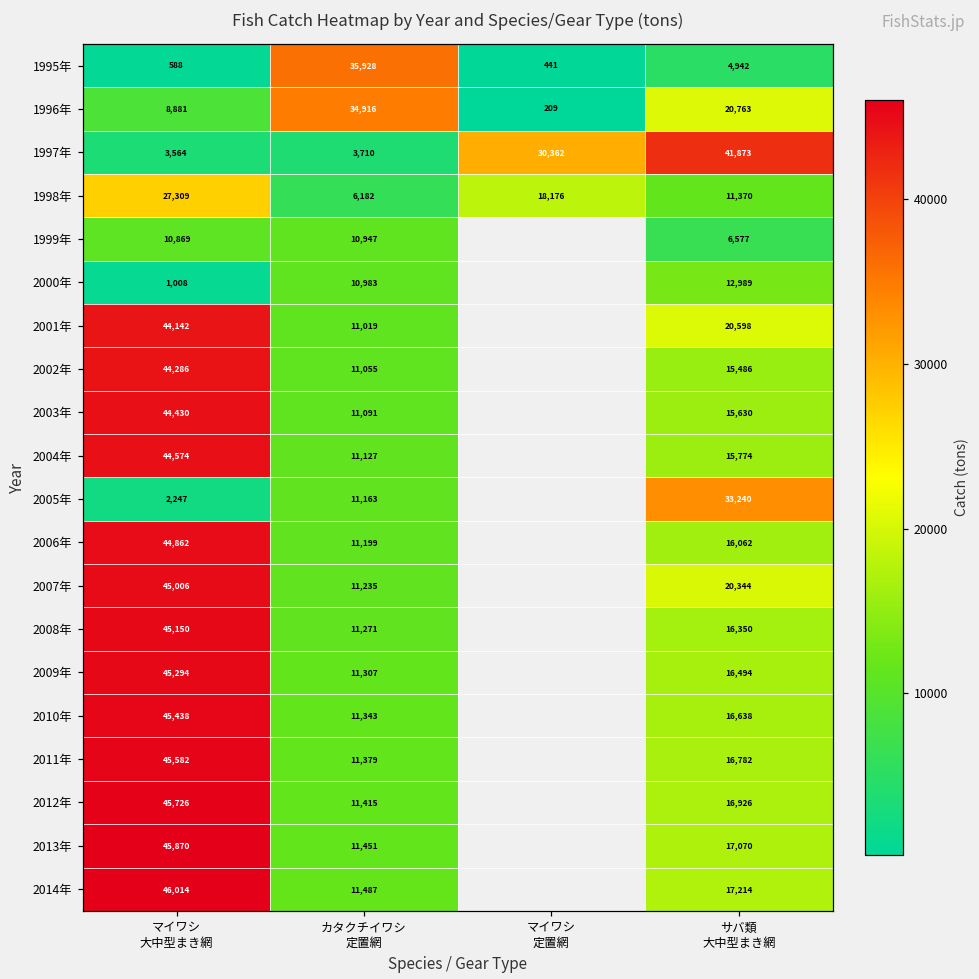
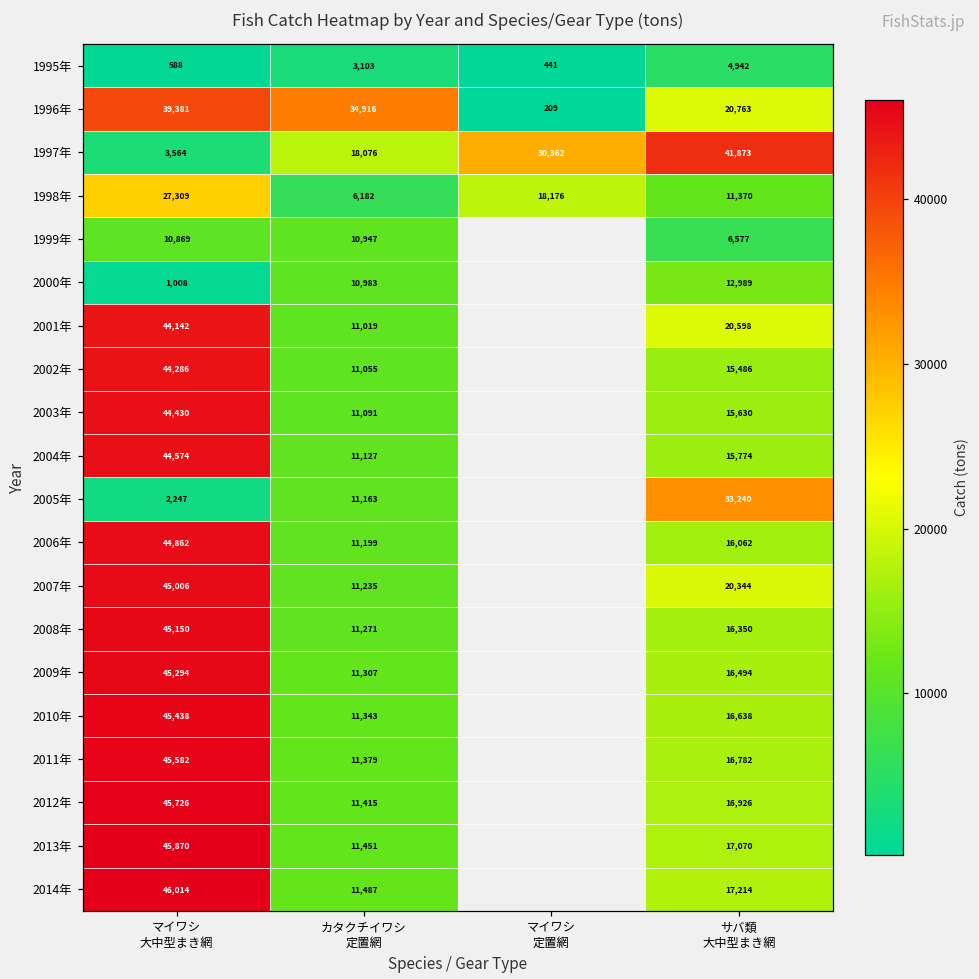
1995年, カタクチイワシ 定置網: 35,928 -> 3,103
1996年, マイワシ 大中型まき網: 8,881 -> 39,381
1997年, カタクチイワシ 定置網: 3,710 -> 18,076
